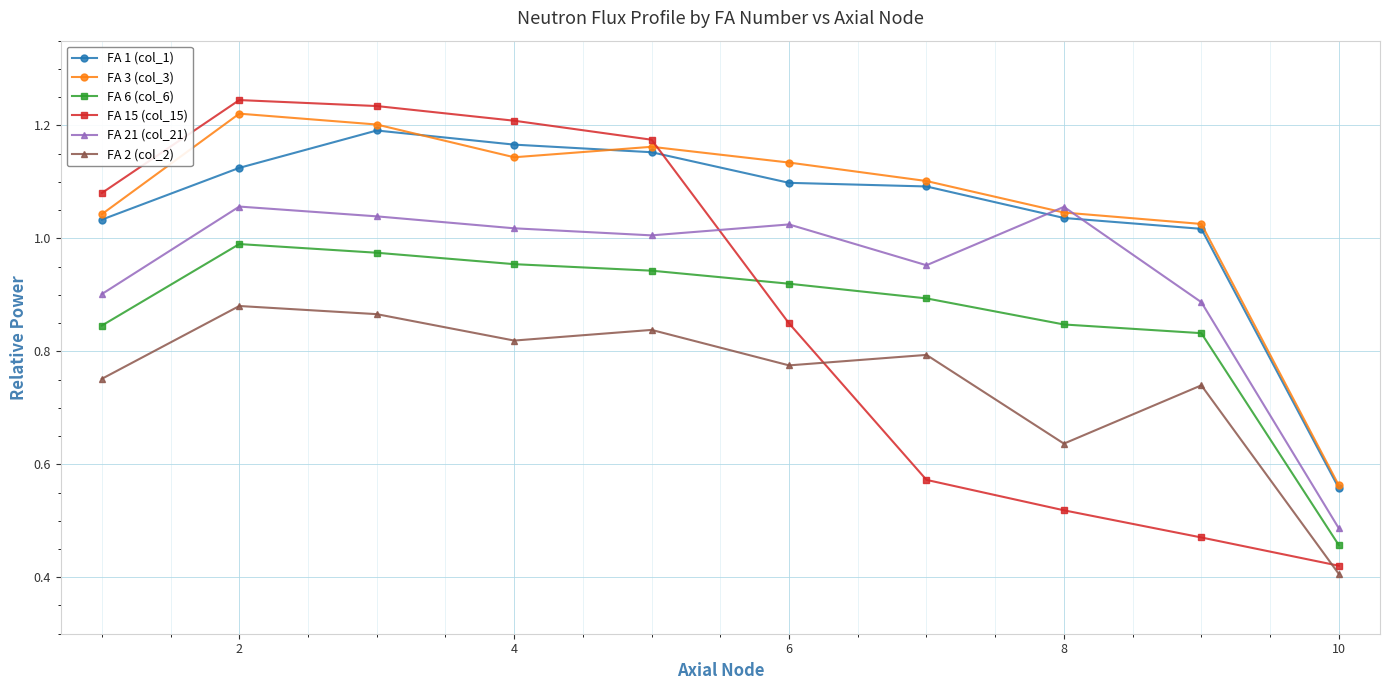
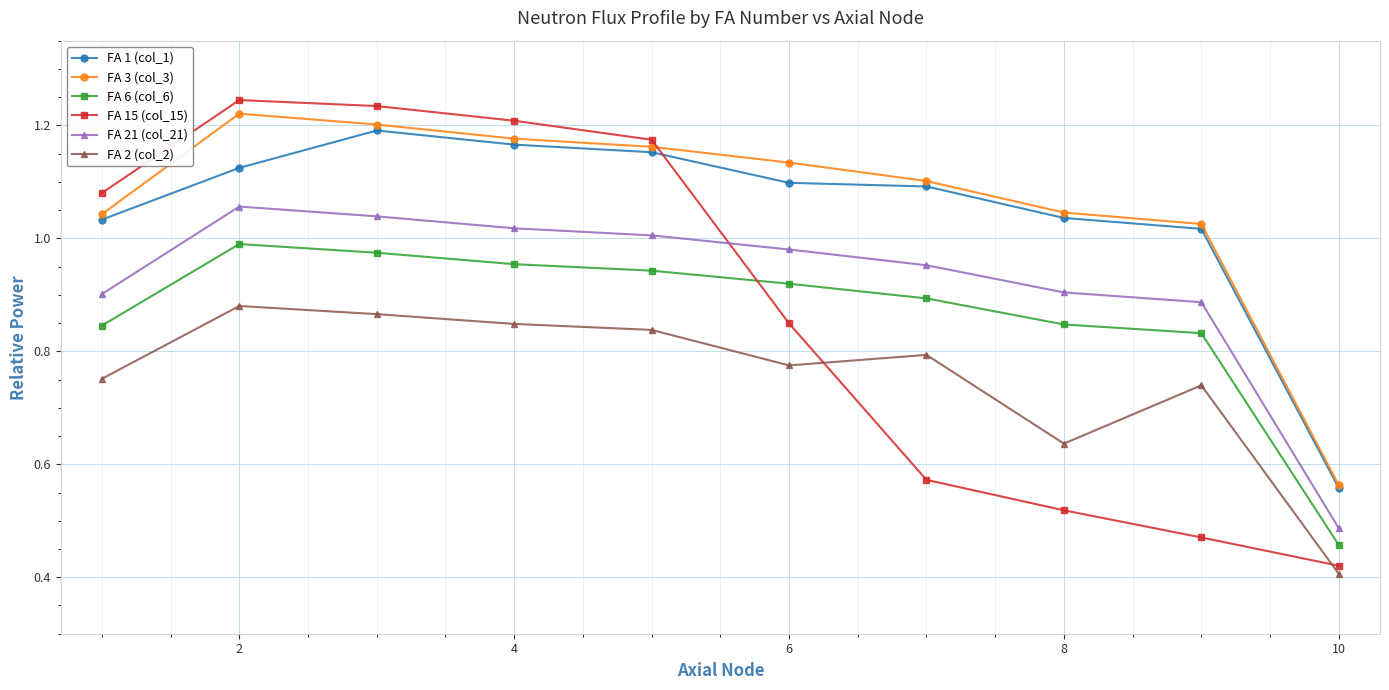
FA 3 (col_3), 4: 1.14 -> 1.18
FA 2 (col_2), 4: 0.82 -> 0.85
FA 21 (col_21), 6: 1.02 -> 0.98
FA 21 (col_21), 8: 1.06 -> 0.90
